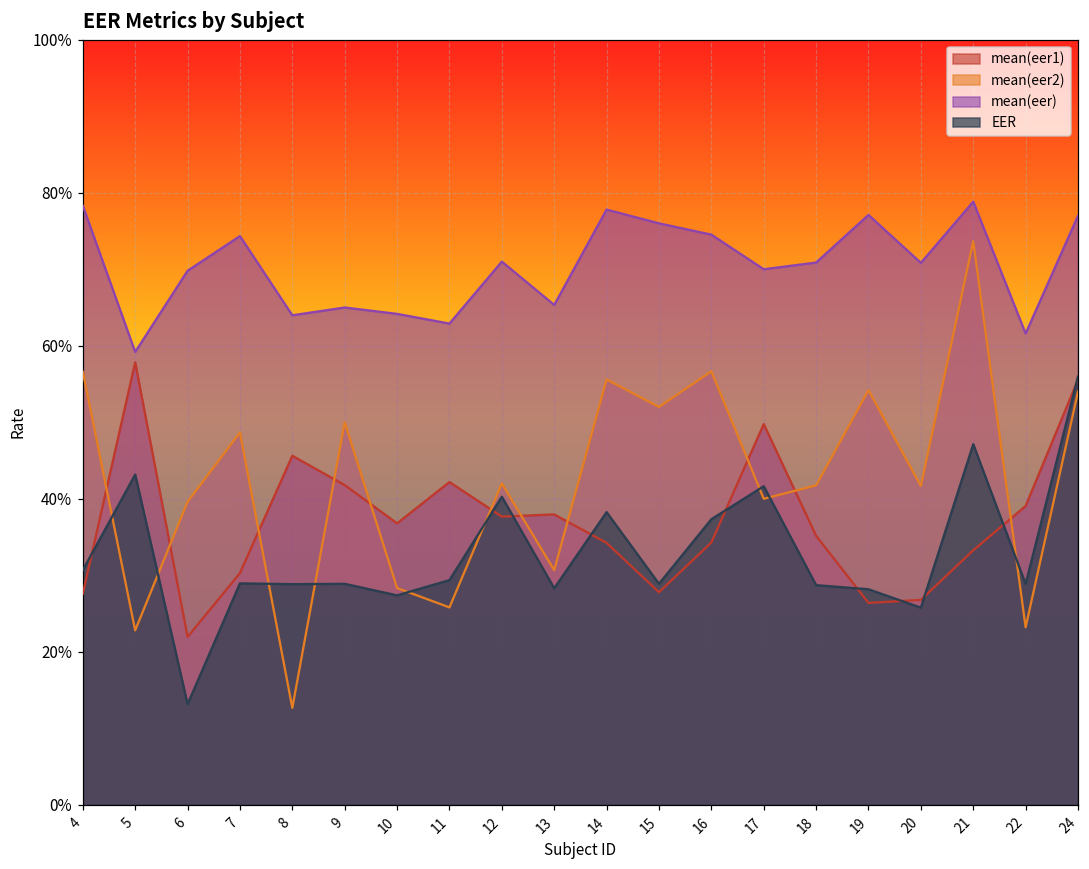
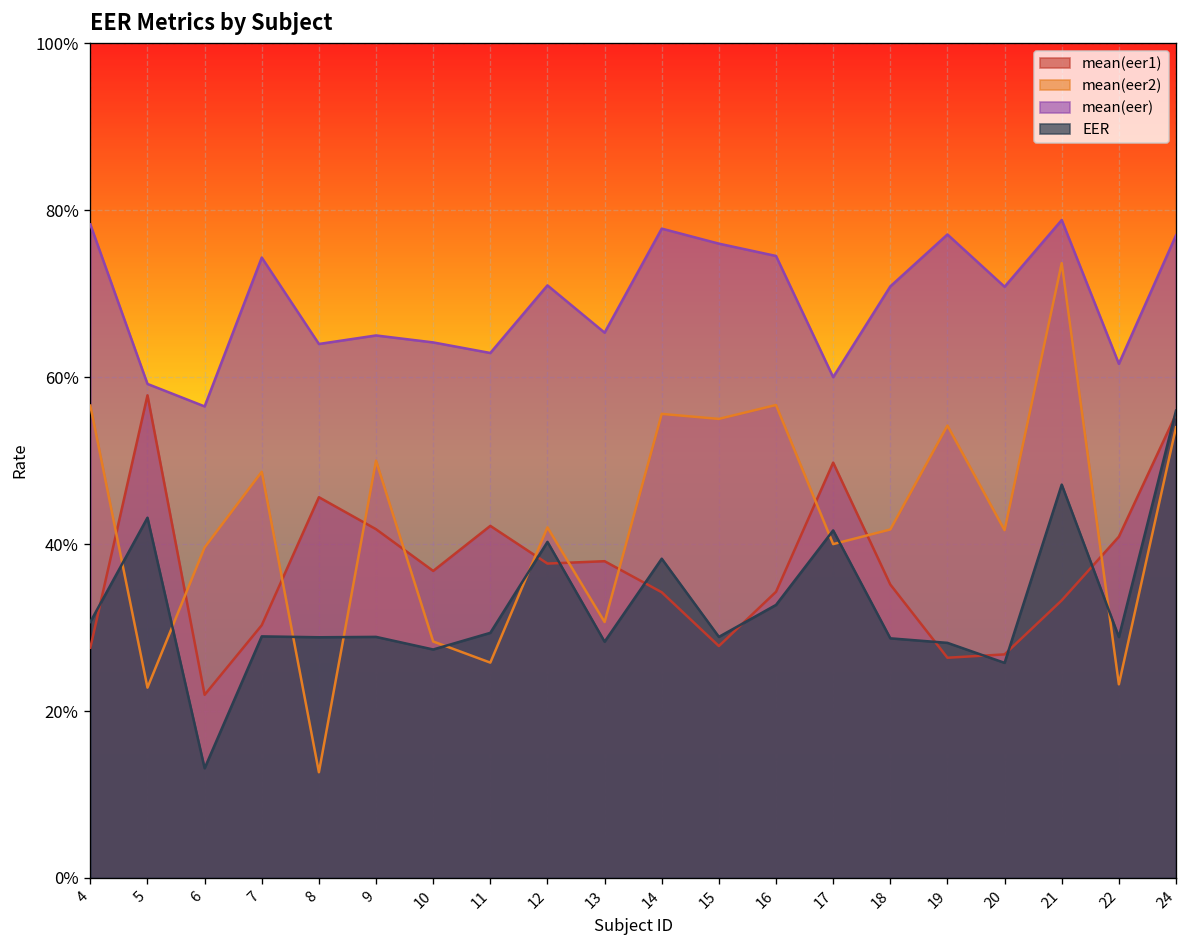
mean(eer), 6: 70% -> 56%
mean(eer2), 15: 52% -> 55%
EER, 16: 37% -> 33%
mean(eer), 17: 70% -> 60%
mean(eer1), 22: 39% -> 41%
